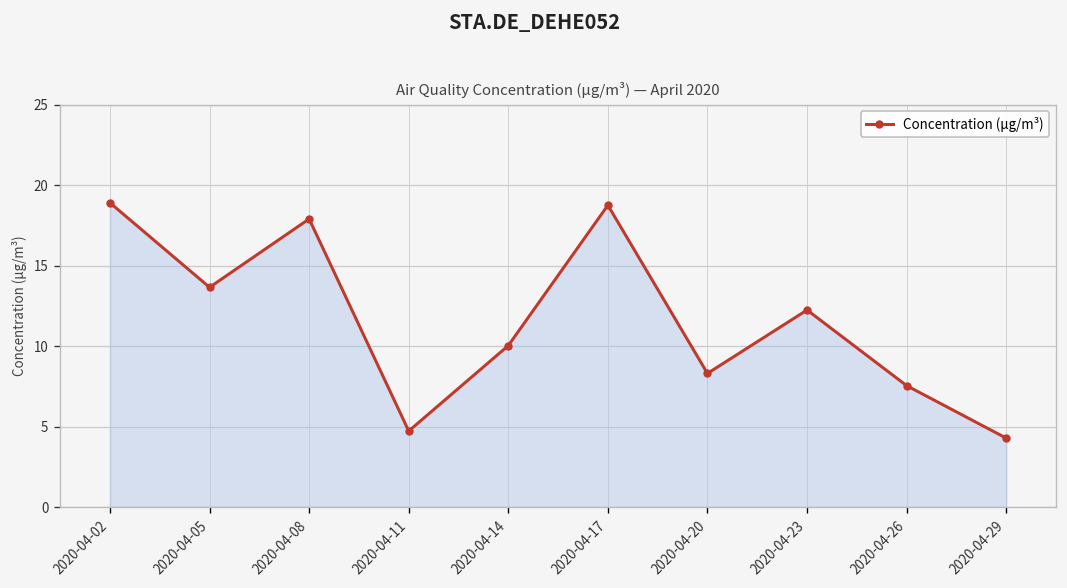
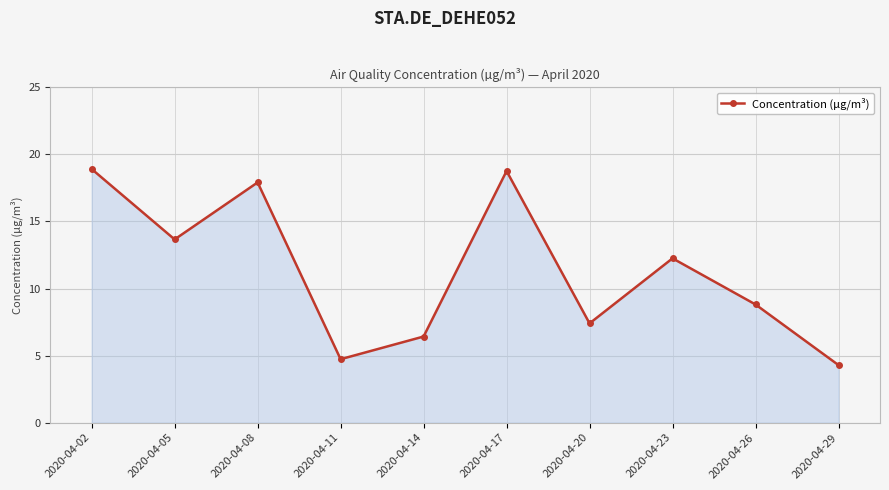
2020-04-14: 10.0 -> 6.4
2020-04-20: 8.3 -> 7.4
2020-04-26: 7.6 -> 8.8
